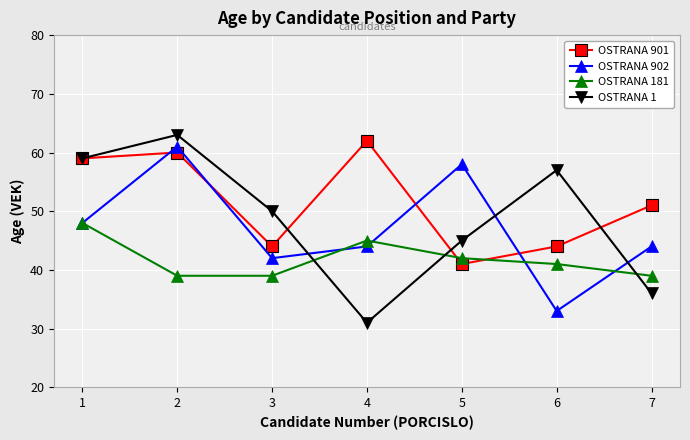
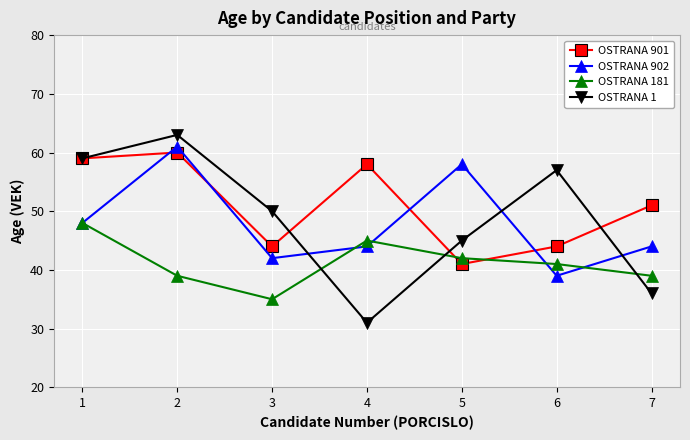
OSTRANA 181, 3: 39 -> 35
OSTRANA 901, 4: 62 -> 58
OSTRANA 902, 6: 33 -> 39
